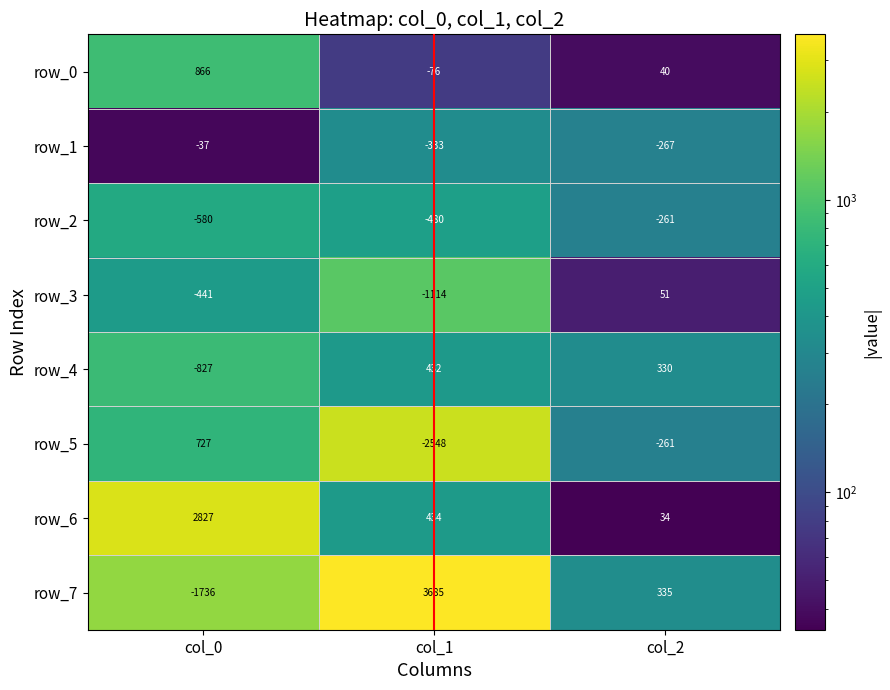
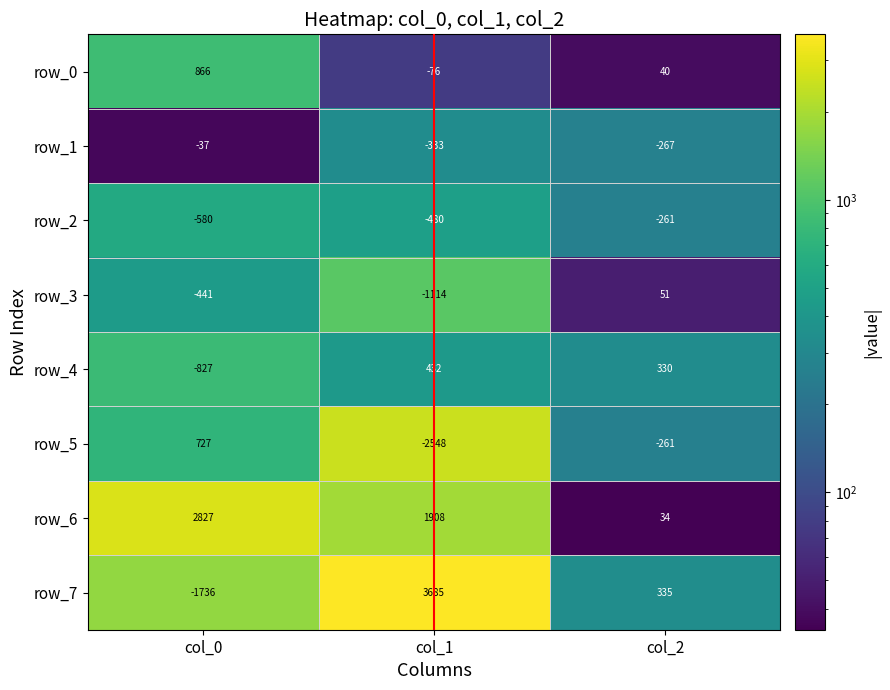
row_6, col_1: 434 -> 1908
